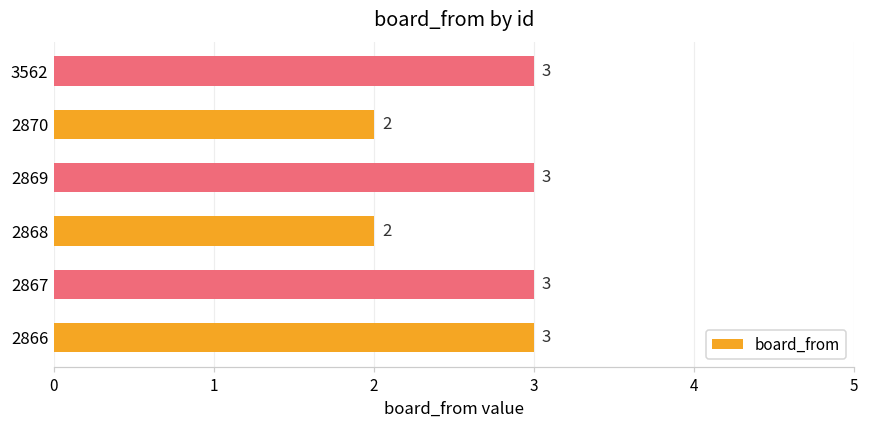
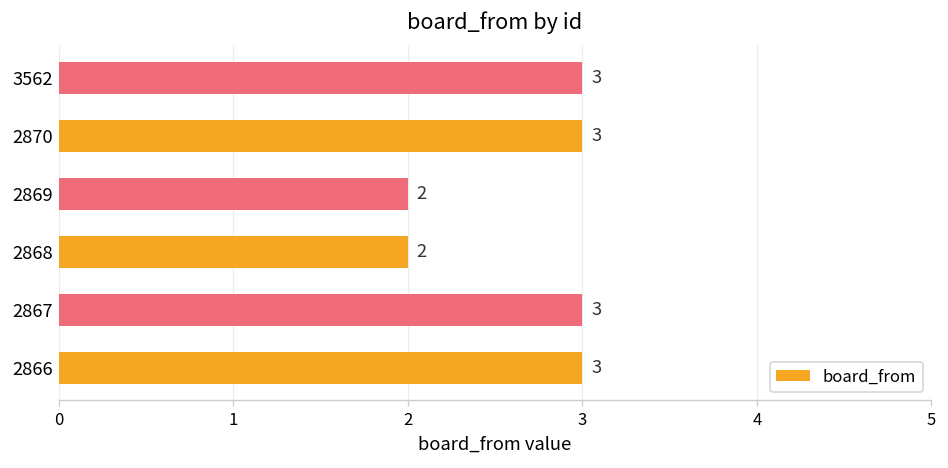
2870: 2 -> 3
2869: 3 -> 2
